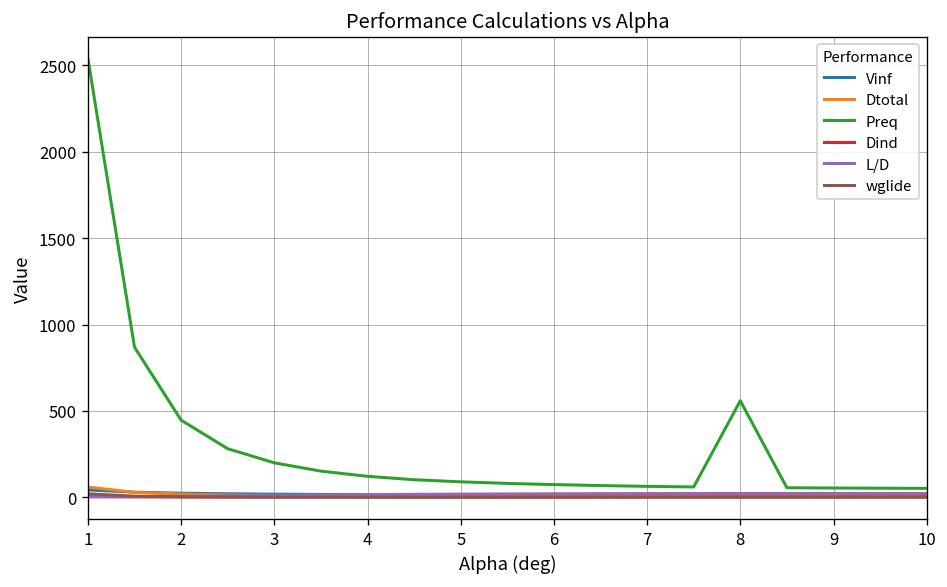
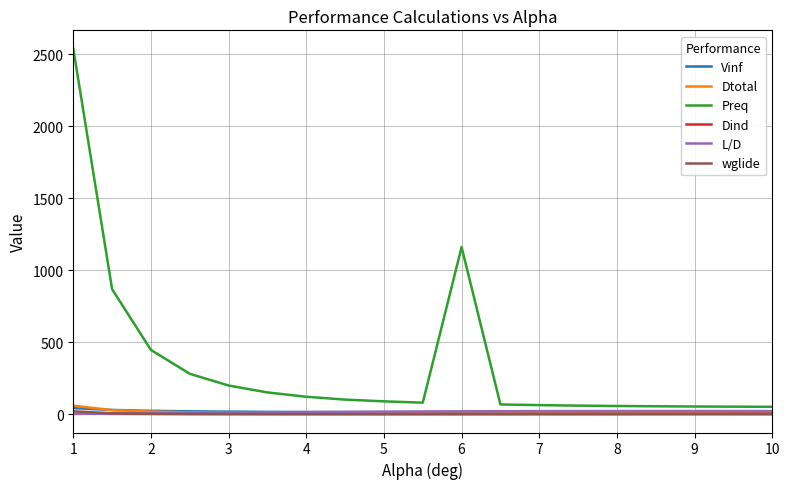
Preq, 6: 70 -> 1160
Preq, 8: 560 -> 60
